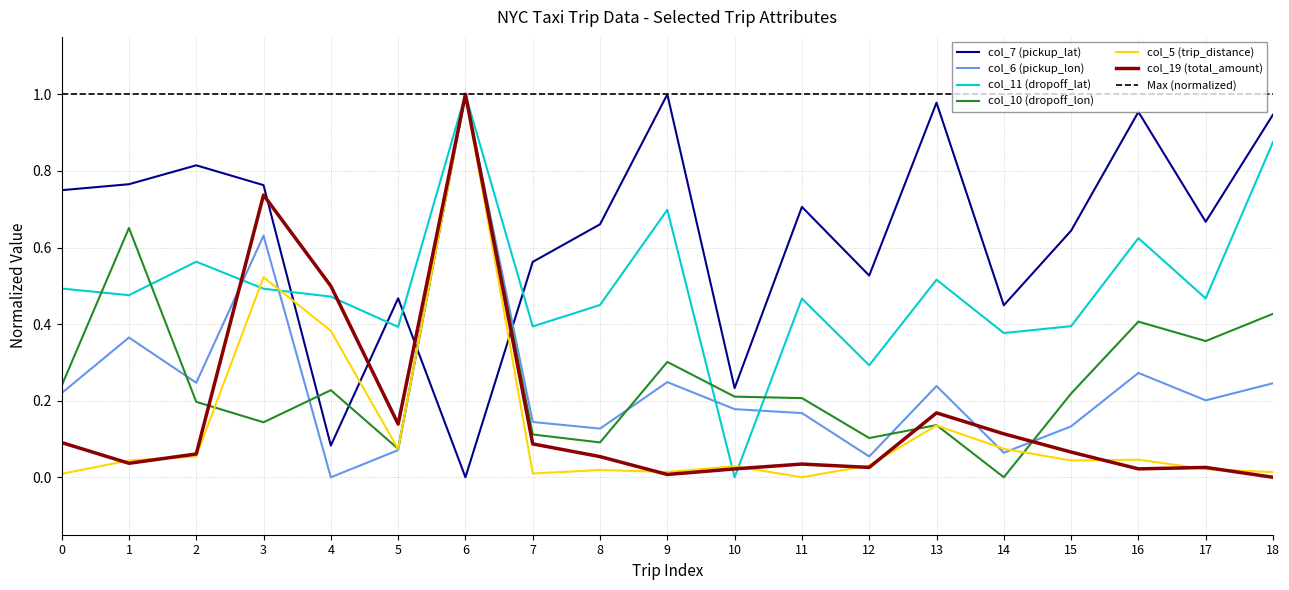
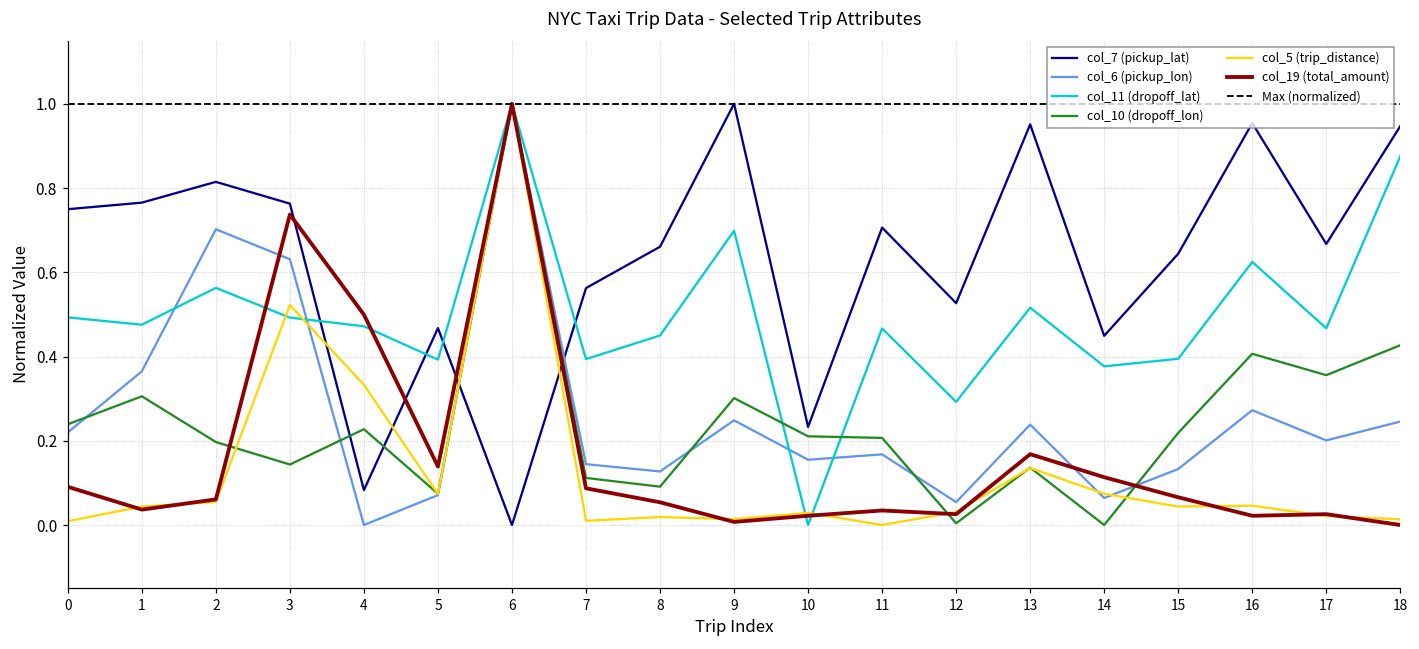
col_10 (dropoff_lon), 1: 0.65 -> 0.31
col_6 (pickup_lon), 2: 0.25 -> 0.70
col_5 (trip_distance), 4: 0.38 -> 0.33
col_6 (pickup_lon), 10: 0.18 -> 0.15
col_10 (dropoff_lon), 12: 0.10 -> 0.00
col_7 (pickup_lat), 13: 0.98 -> 0.95
